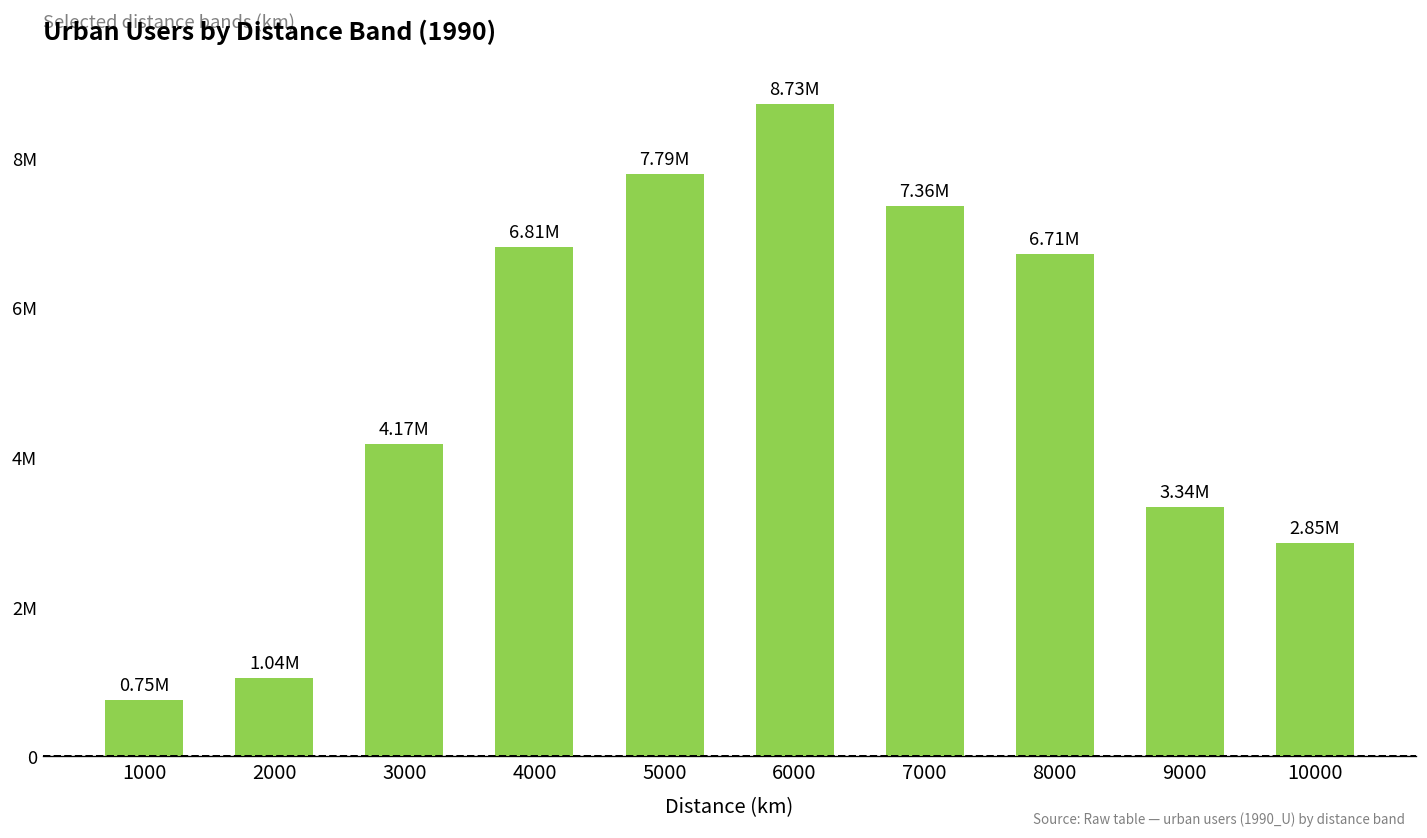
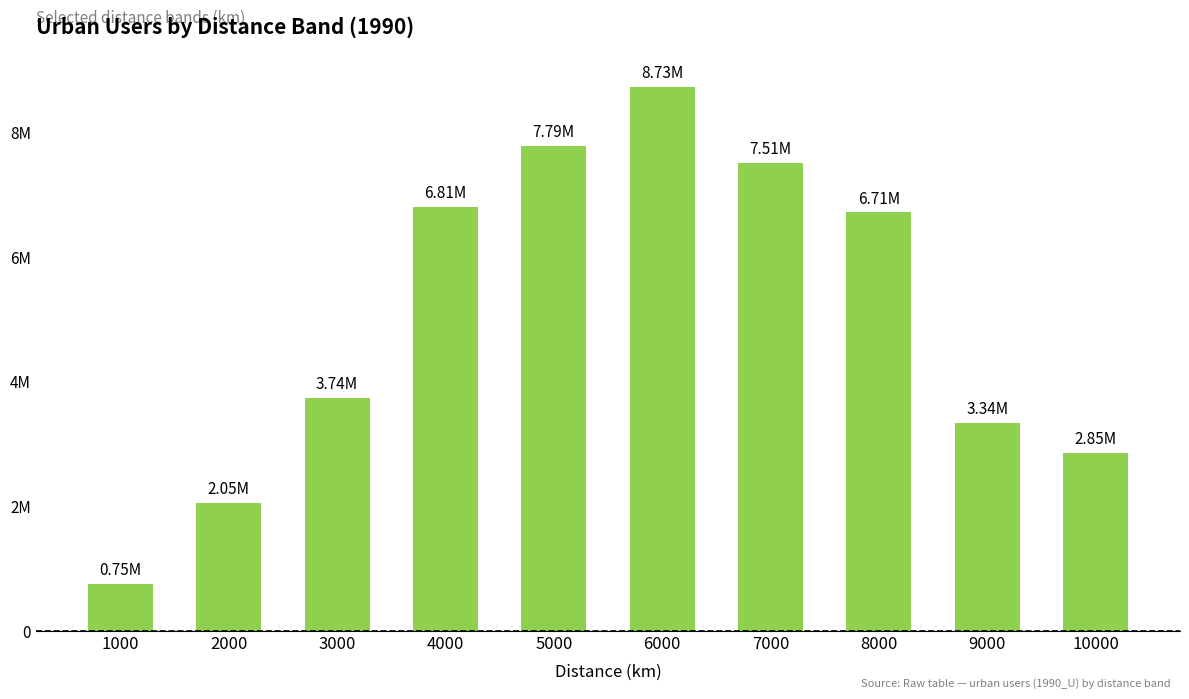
2000: 1.04M -> 2.05M
3000: 4.17M -> 3.74M
7000: 7.36M -> 7.51M
